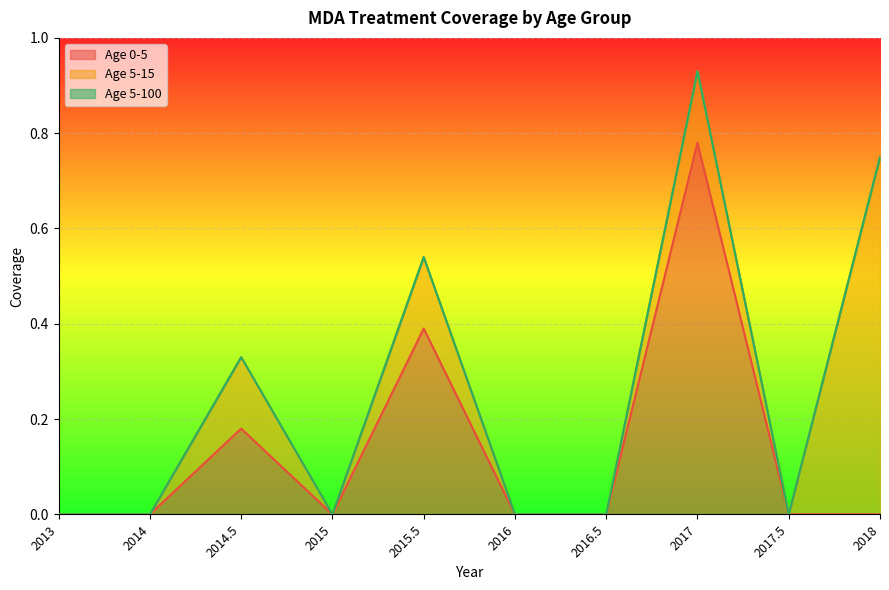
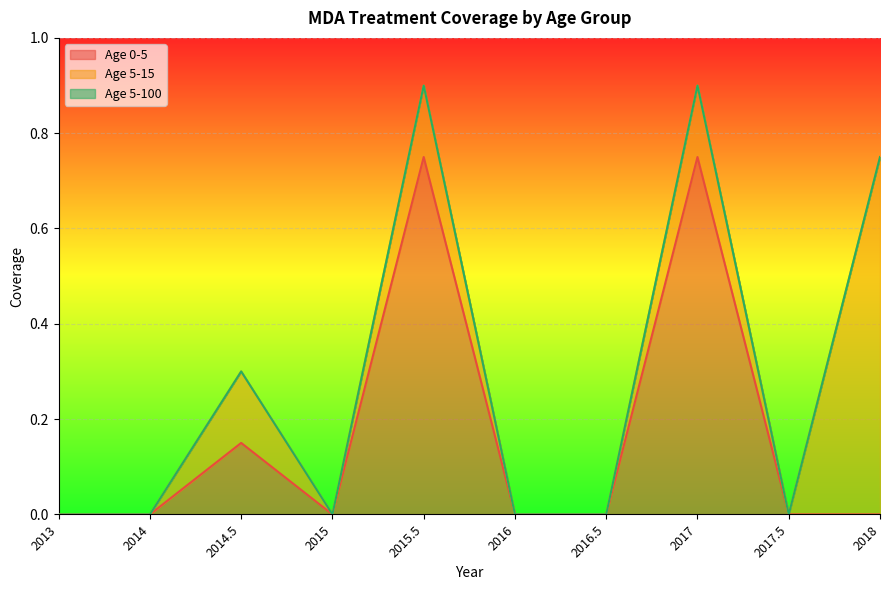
Age 0-5, 2014.5: 0.18 -> 0.15
Age 0-5, 2015.5: 0.39 -> 0.75
Age 0-5, 2017: 0.78 -> 0.75
